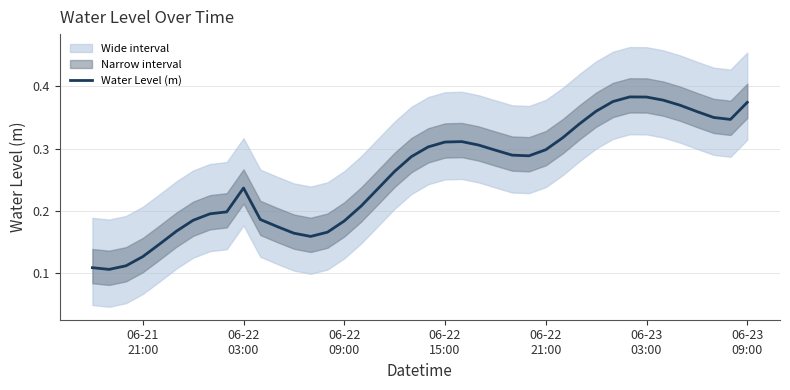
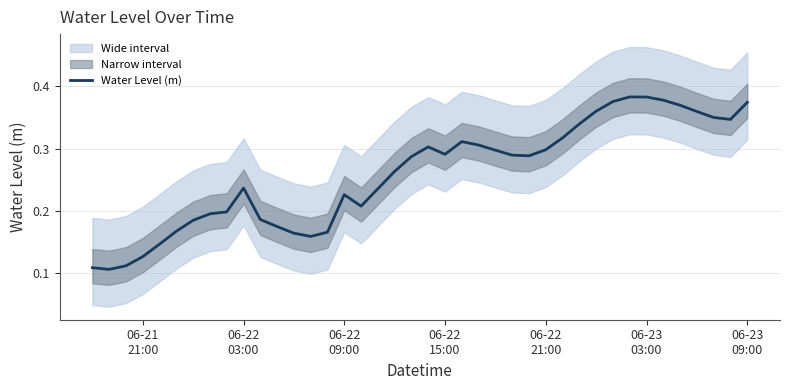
Water Level (m), 06-22 09:00: 0.18 -> 0.23
Water Level (m), 06-22 15:00: 0.31 -> 0.29
